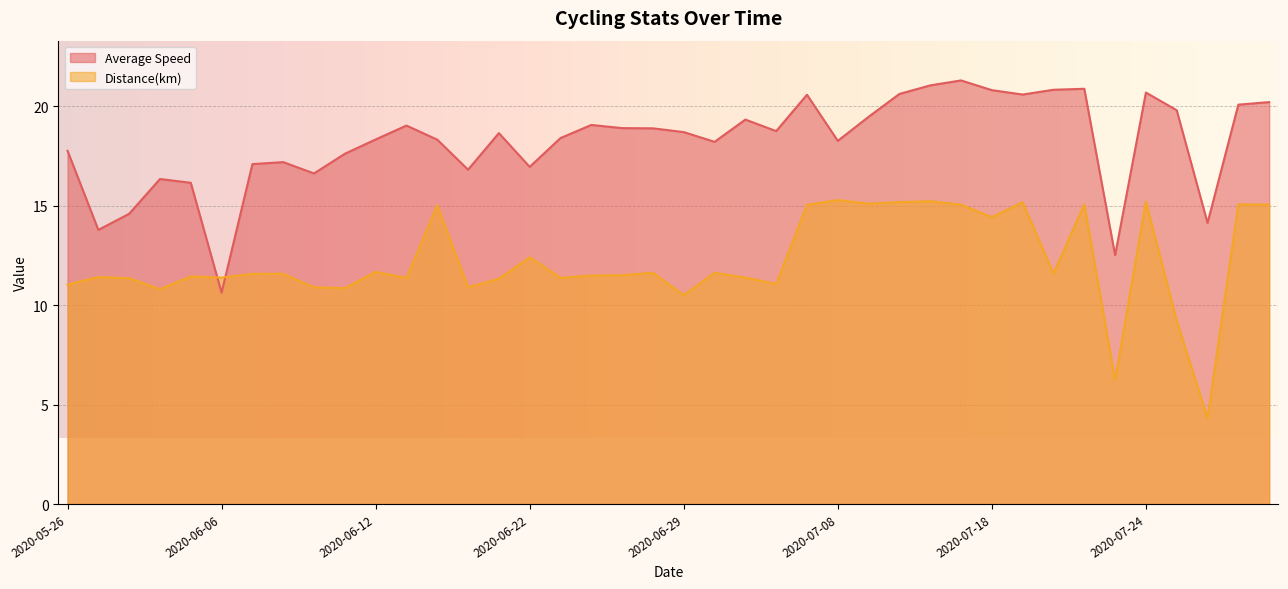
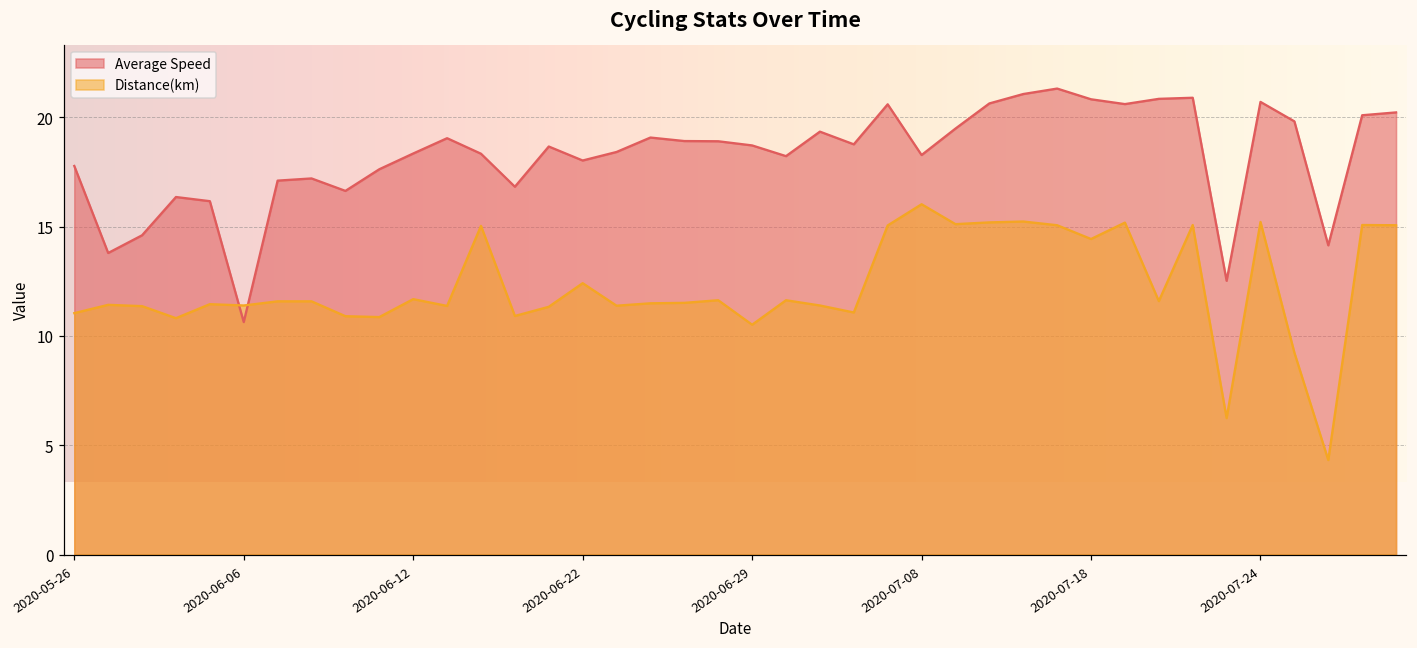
Average Speed, 2020-06-22: 17.0 -> 18.0
Distance(km), 2020-07-08: 15.3 -> 16.0
